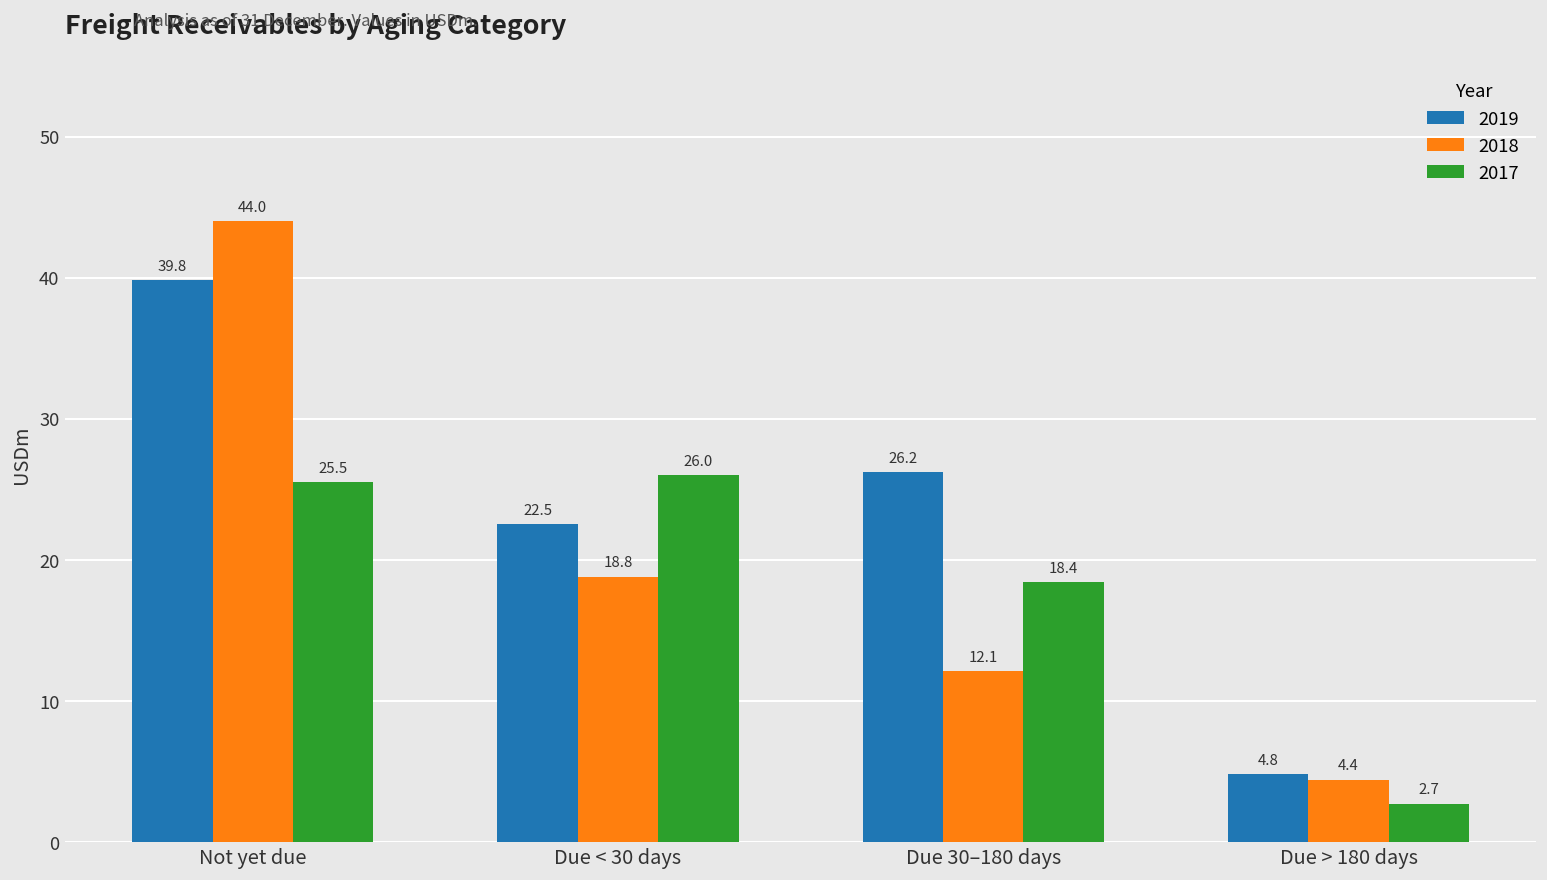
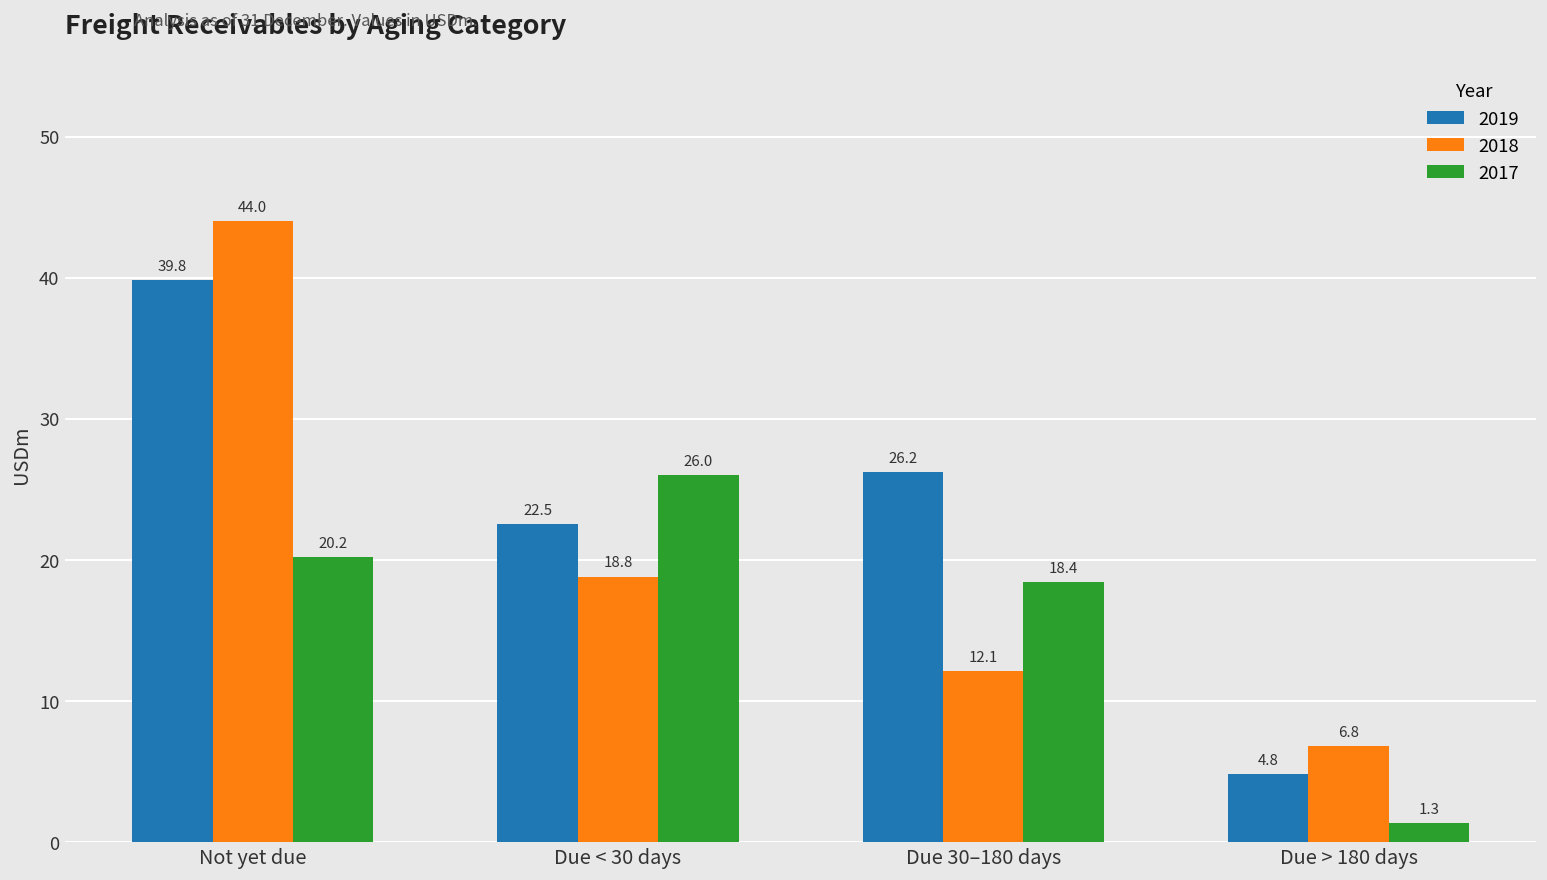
2017, Not yet due: 25.5 -> 20.2
2018, Due > 180 days: 4.4 -> 6.8
2017, Due > 180 days: 2.7 -> 1.3
